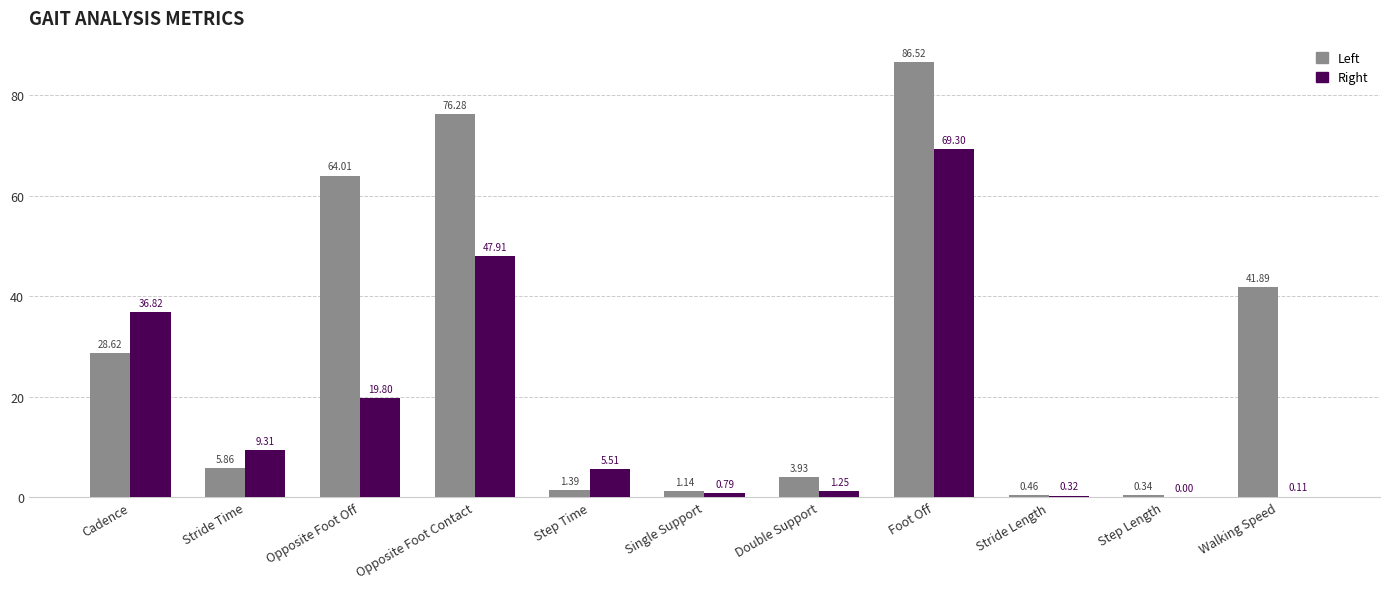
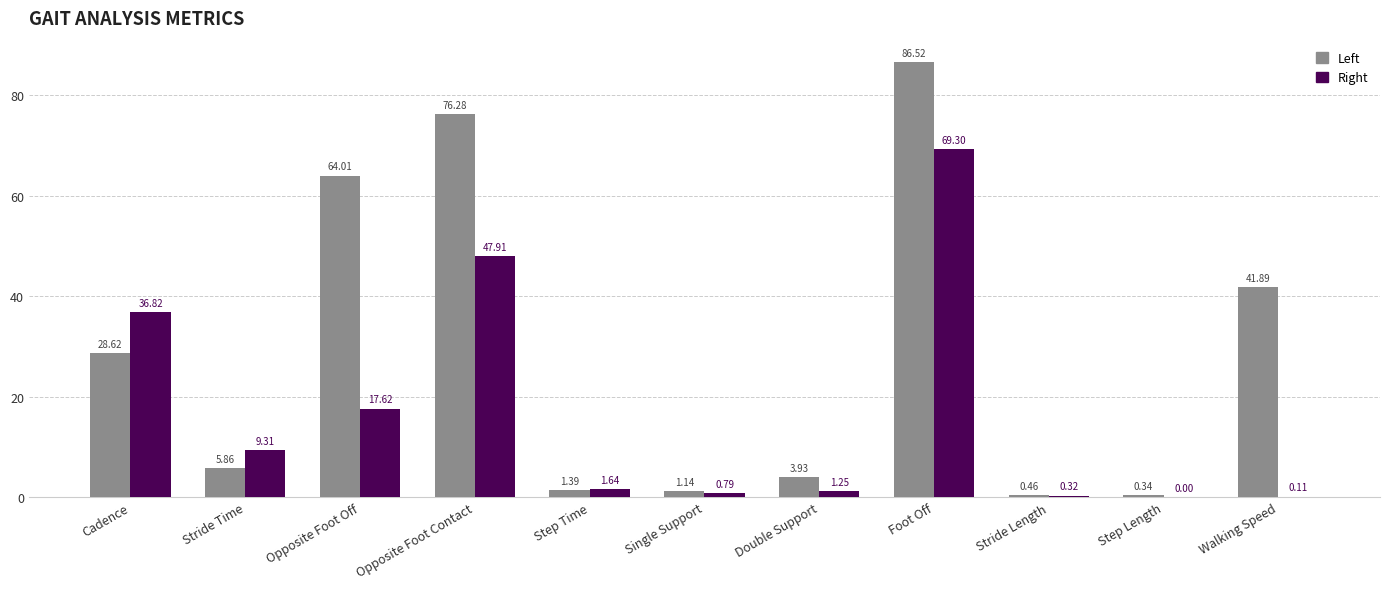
Right, Opposite Foot Off: 19.80 -> 17.62
Right, Step Time: 5.51 -> 1.64
